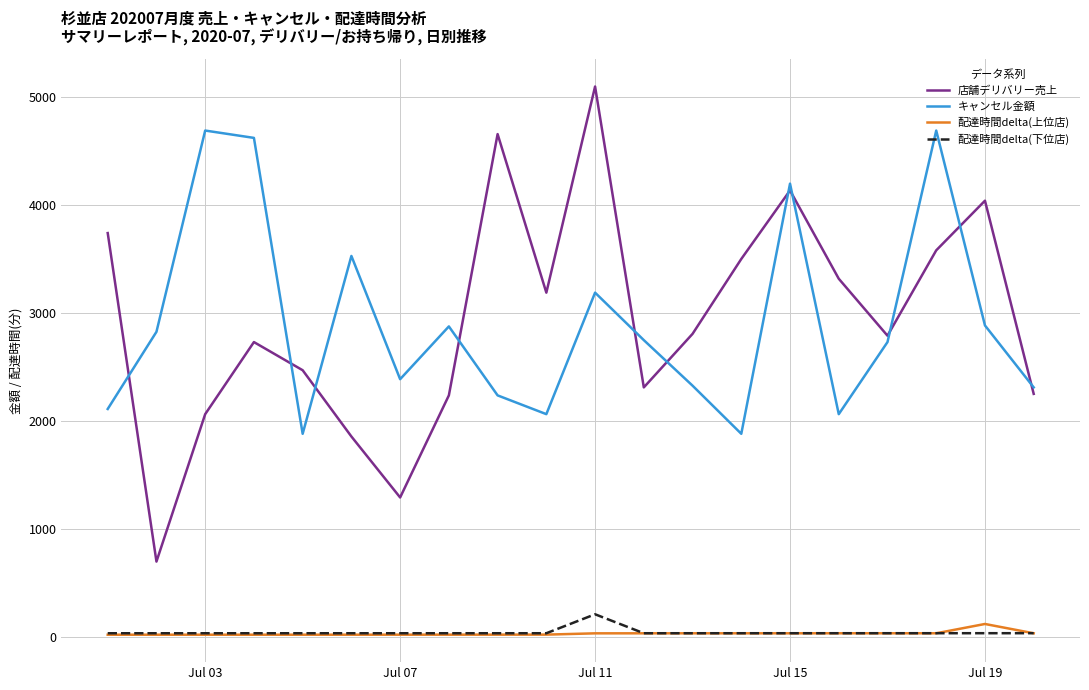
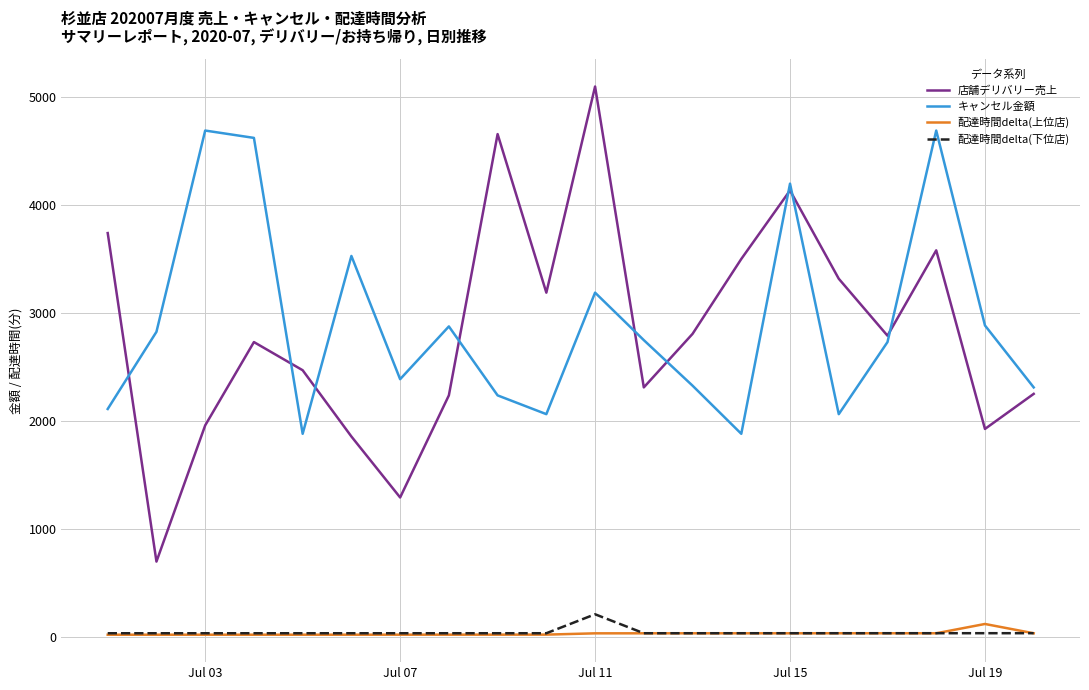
店舗デリバリー売上, Jul 03: 2060 -> 1960
店舗デリバリー売上, Jul 19: 4040 -> 1930
